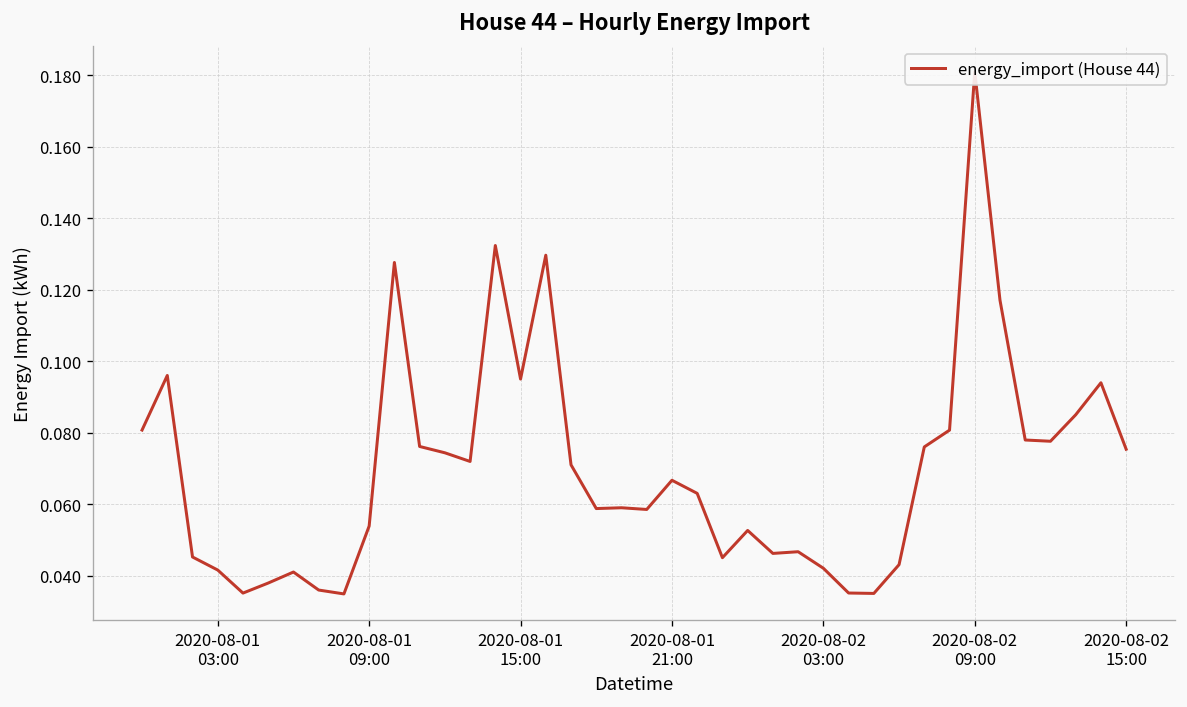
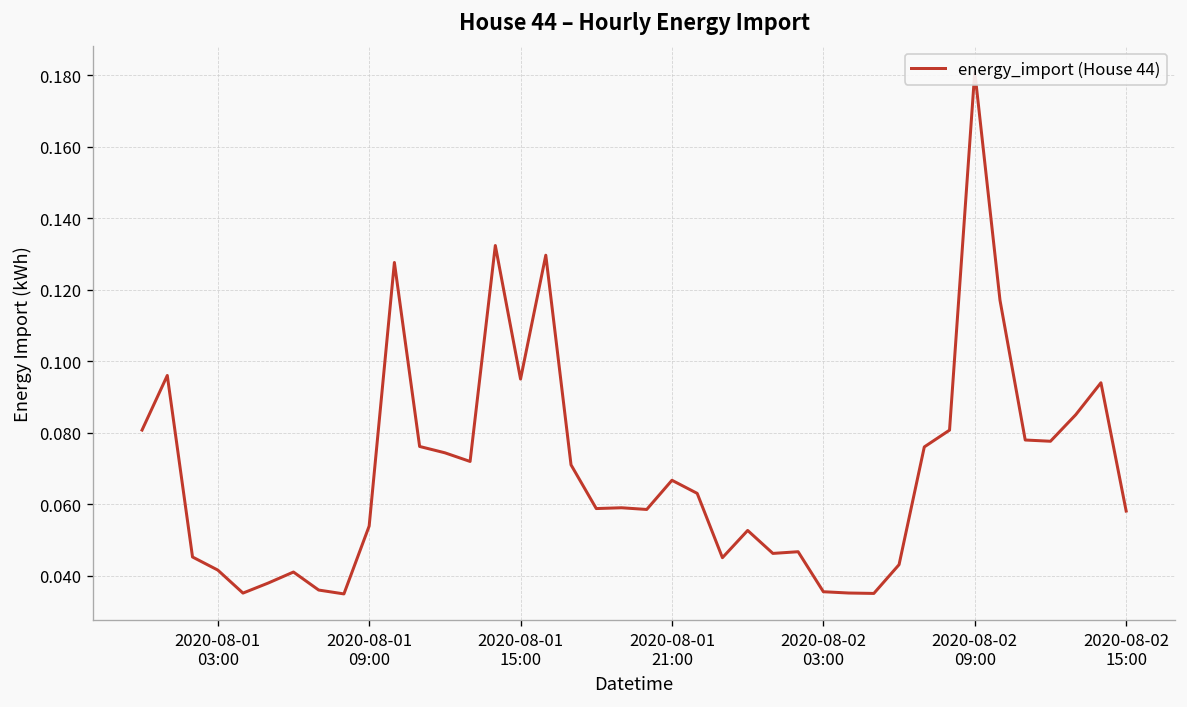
2020-08-02 03:00: 0.042 -> 0.035
2020-08-02 15:00: 0.075 -> 0.058
